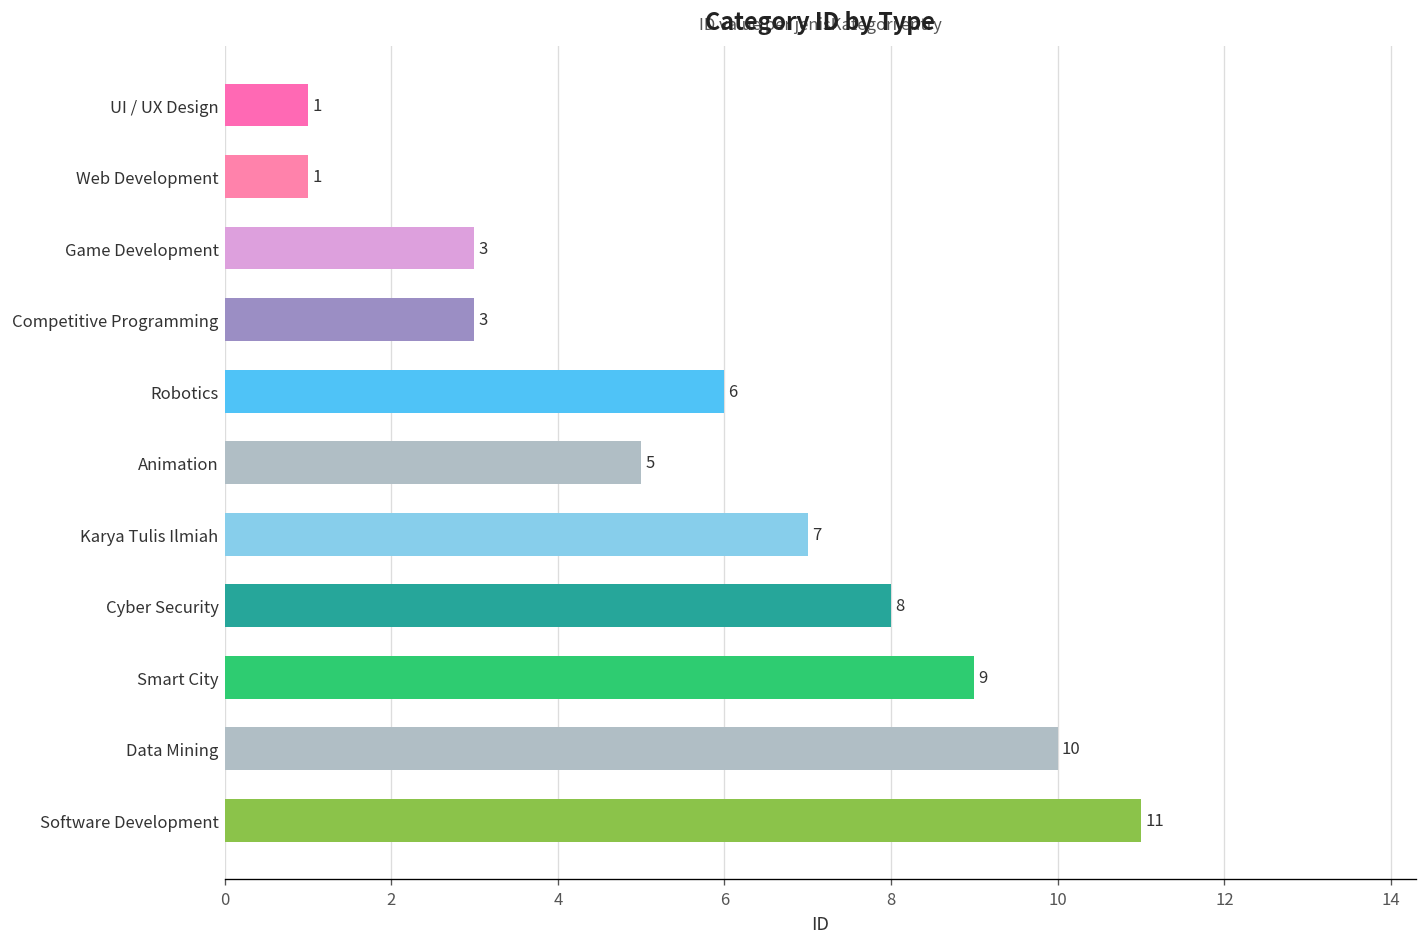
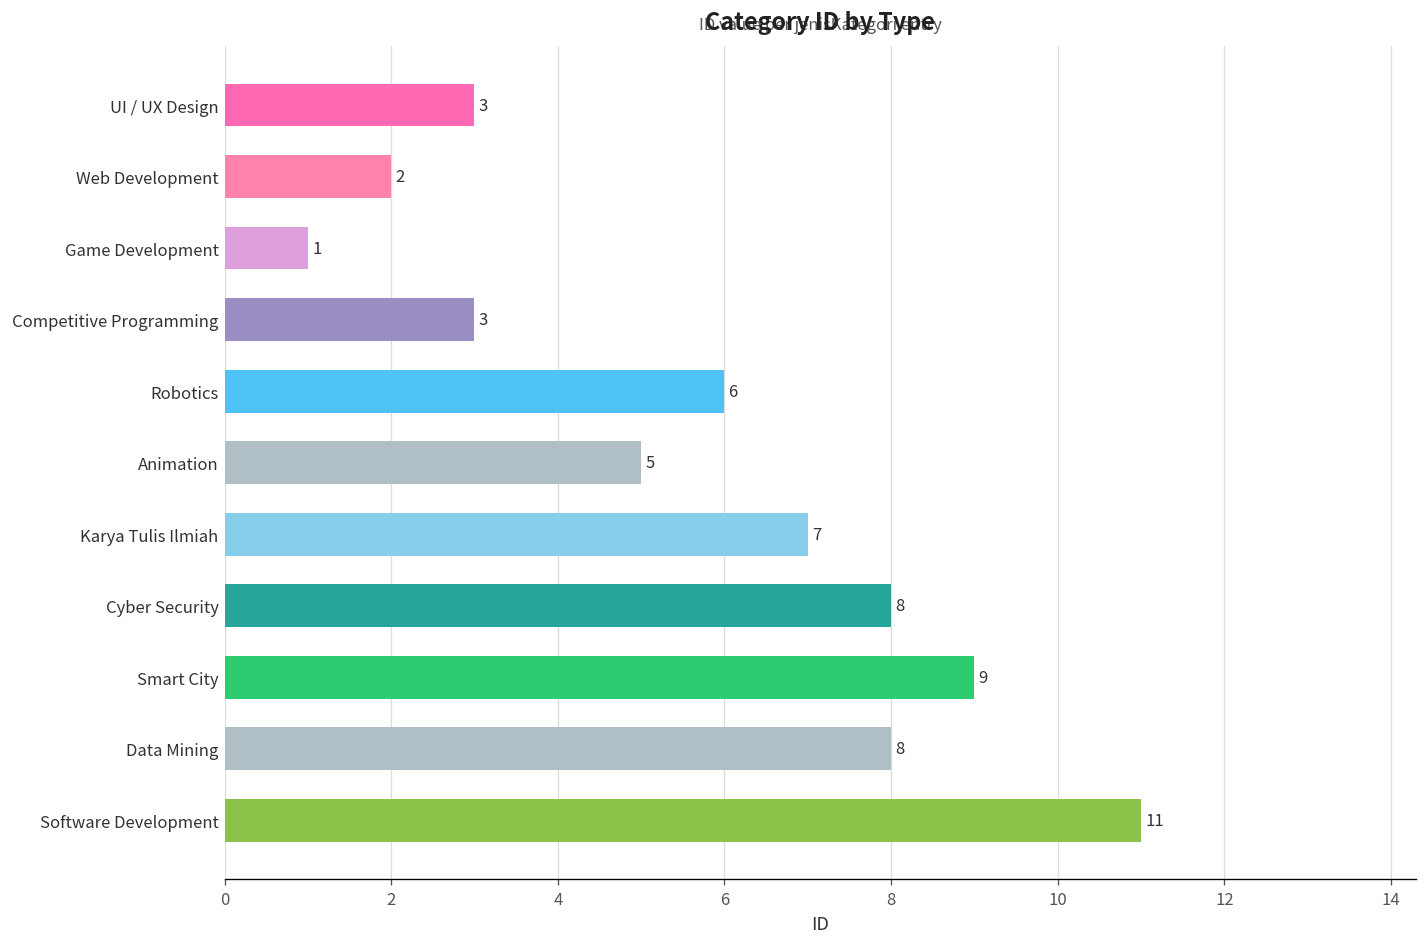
UI / UX Design: 1 -> 3
Web Development: 1 -> 2
Game Development: 3 -> 1
Data Mining: 10 -> 8
